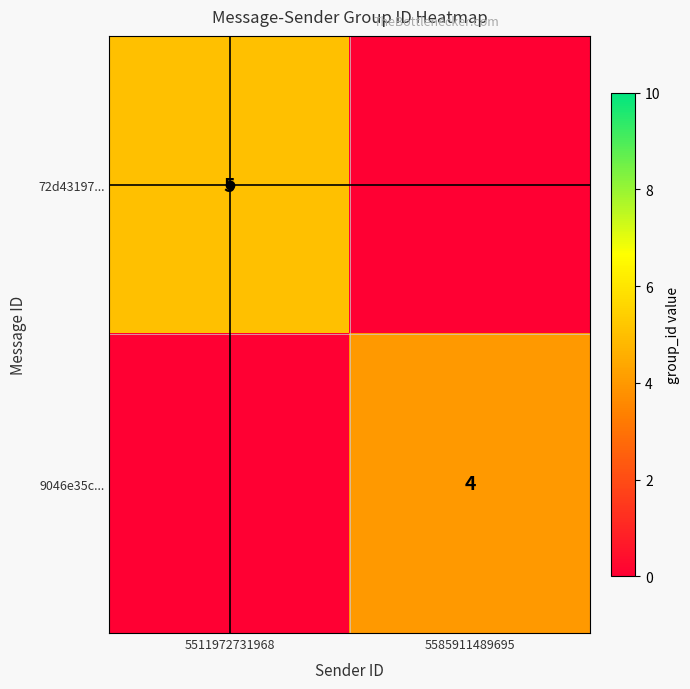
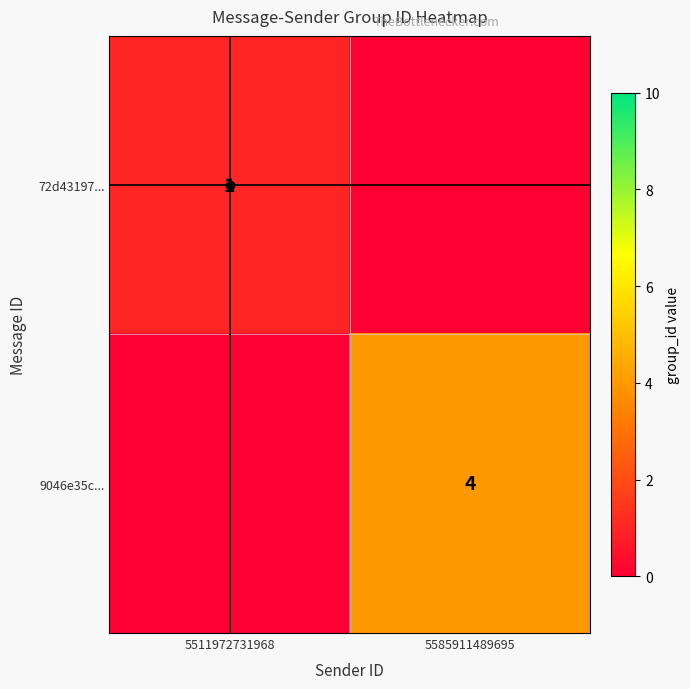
72d43197..., 5511972731968: 5 -> 1
